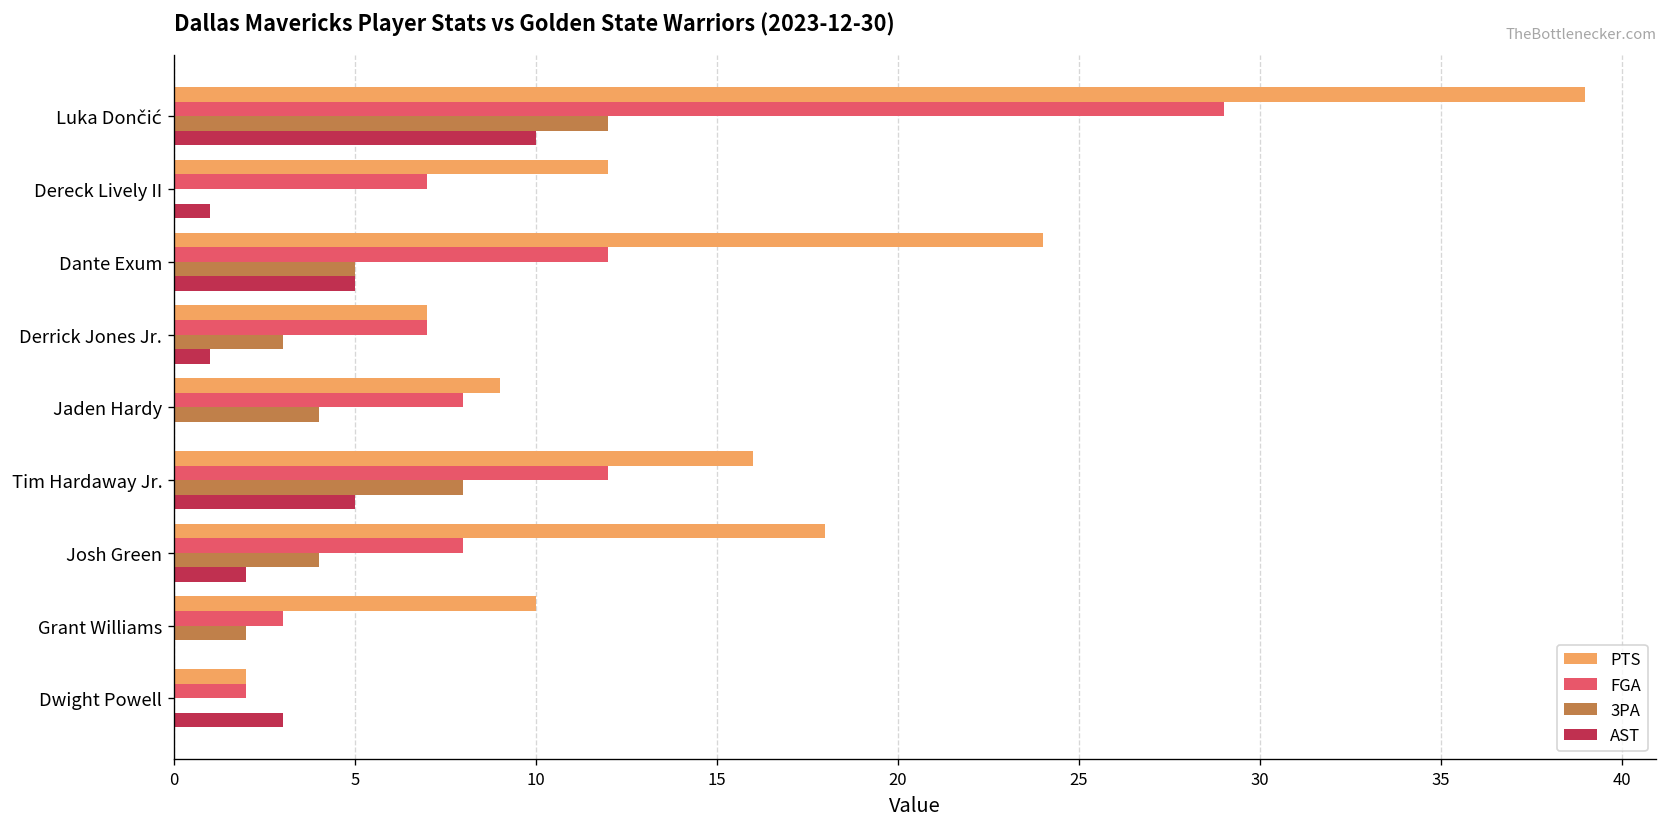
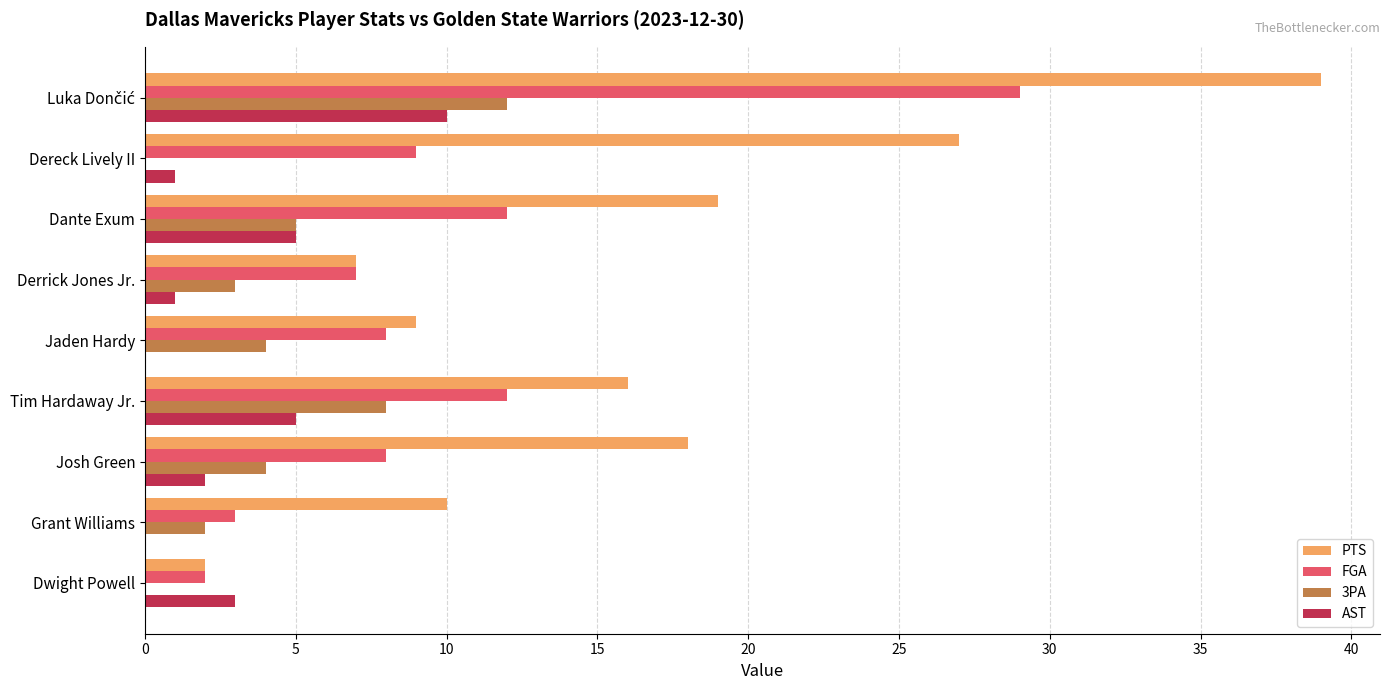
PTS, Dereck Lively II: 12 -> 27
FGA, Dereck Lively II: 7 -> 9
PTS, Dante Exum: 24 -> 19
